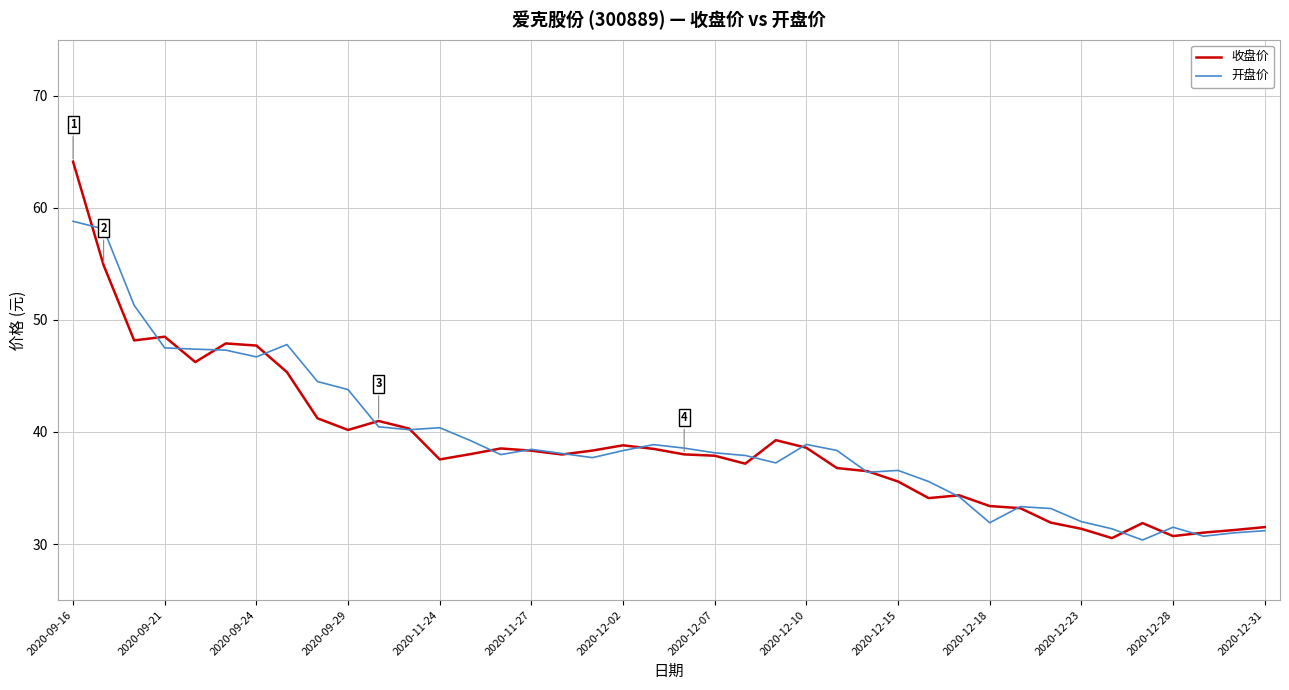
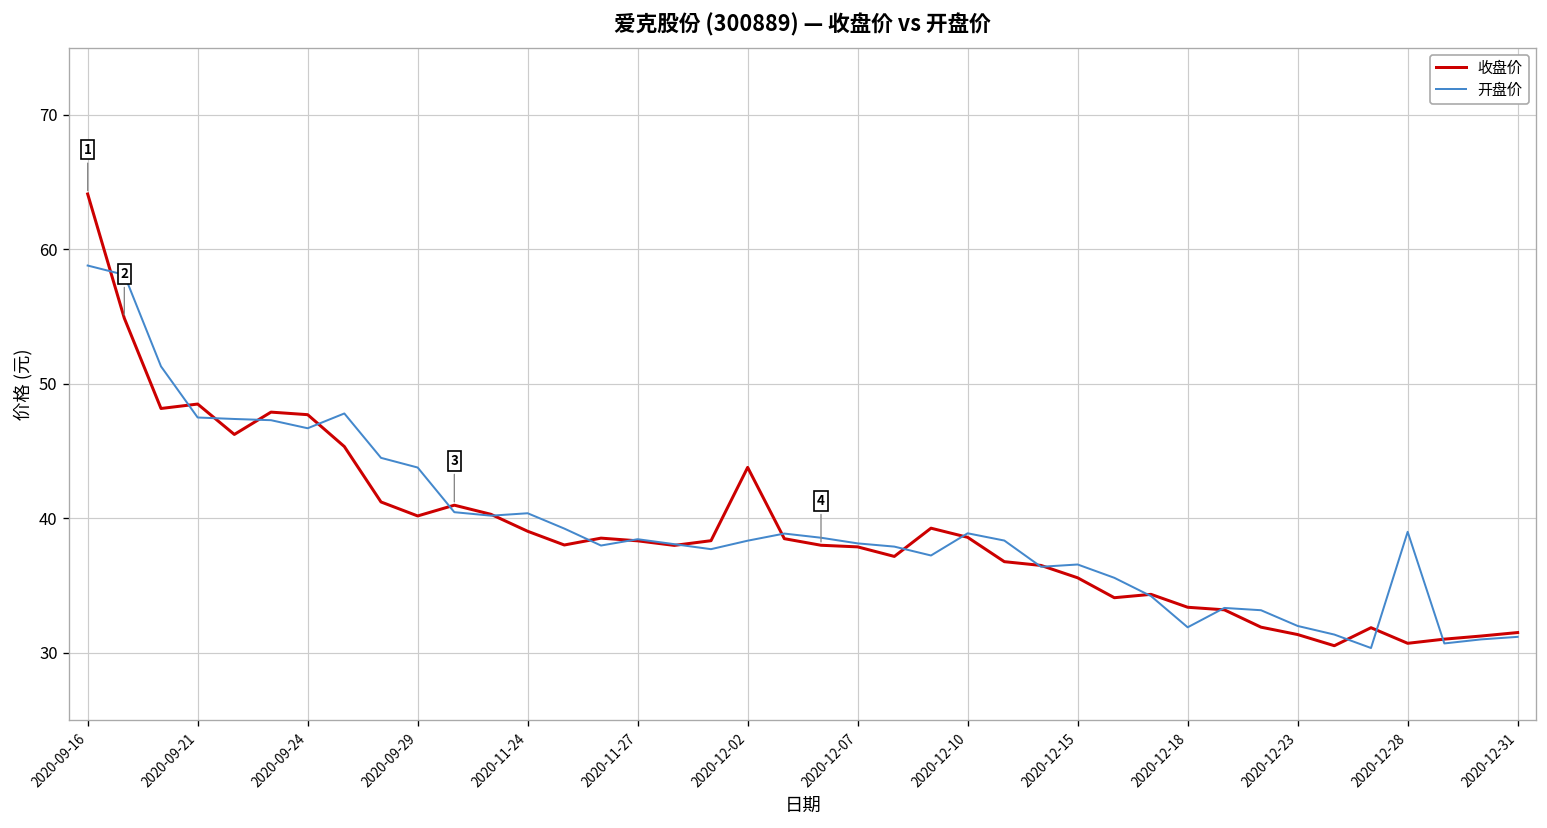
收盘价, 2020-11-24: 37.6 -> 39.0
收盘价, 2020-12-02: 38.8 -> 43.8
开盘价, 2020-12-28: 31.5 -> 39.0
